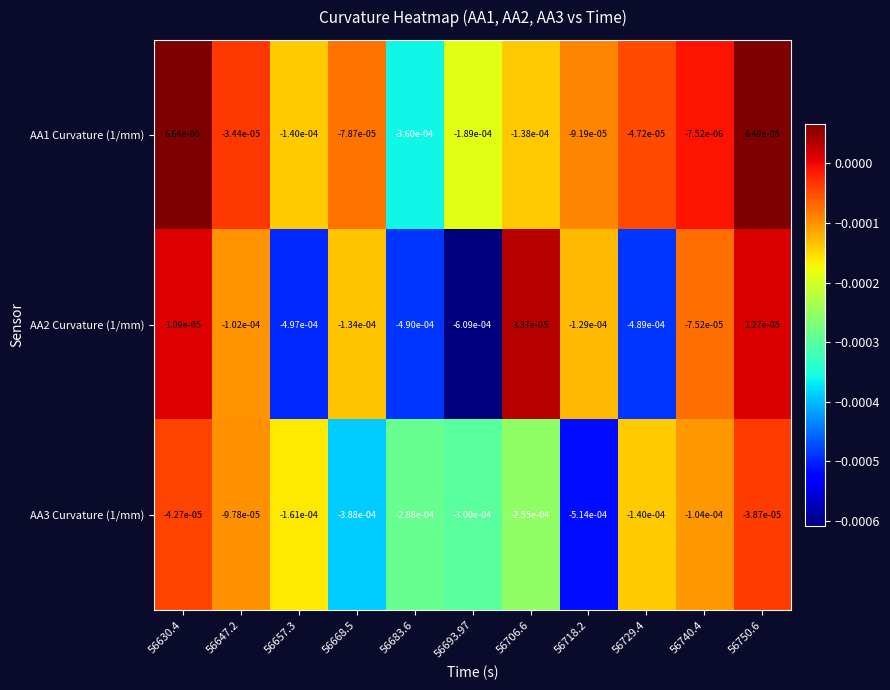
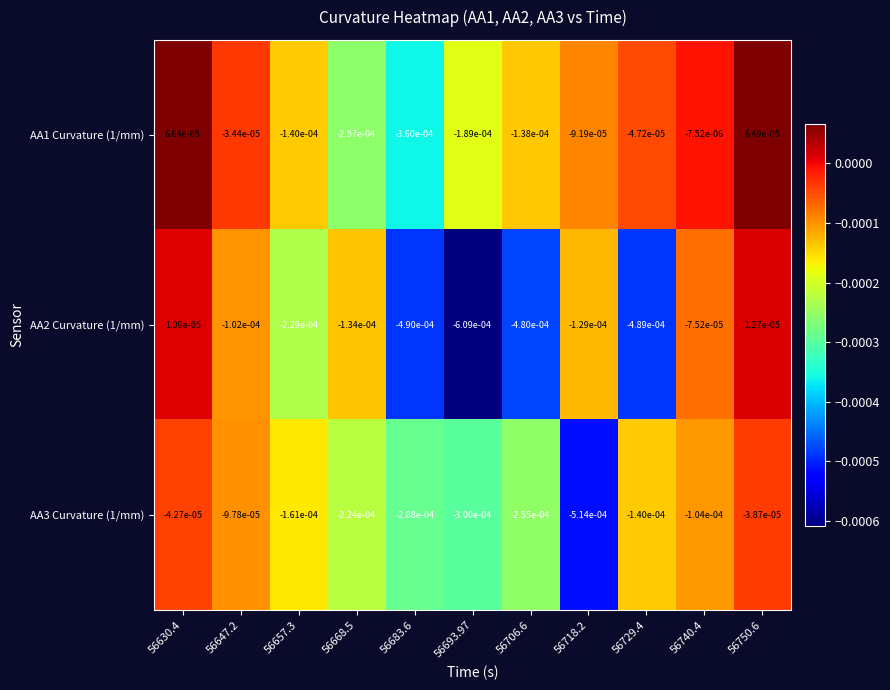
AA1 Curvature (1/mm), 56668.5: -7.87e-05 -> -2.57e-04
AA2 Curvature (1/mm), 56657.3: -4.97e-04 -> -2.29e-04
AA2 Curvature (1/mm), 56706.6: 3.37e-05 -> -4.80e-04
AA3 Curvature (1/mm), 56668.5: -3.88e-04 -> -2.24e-04
